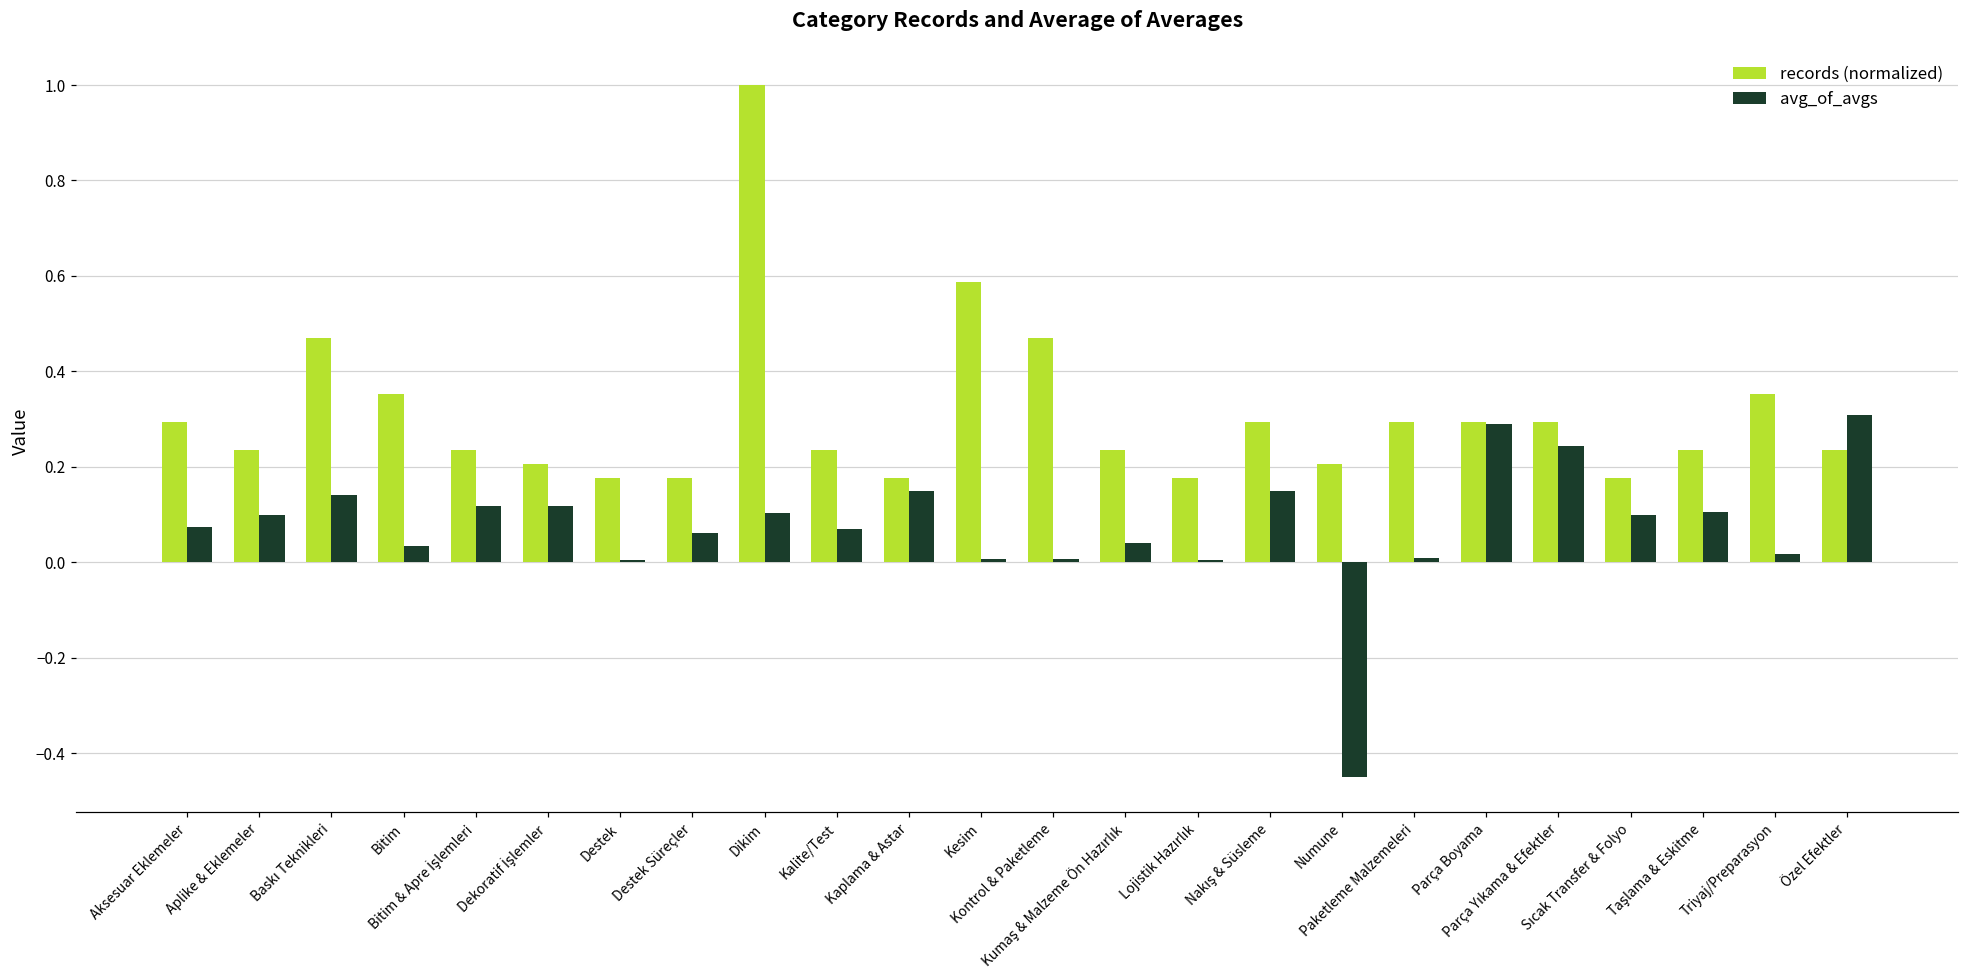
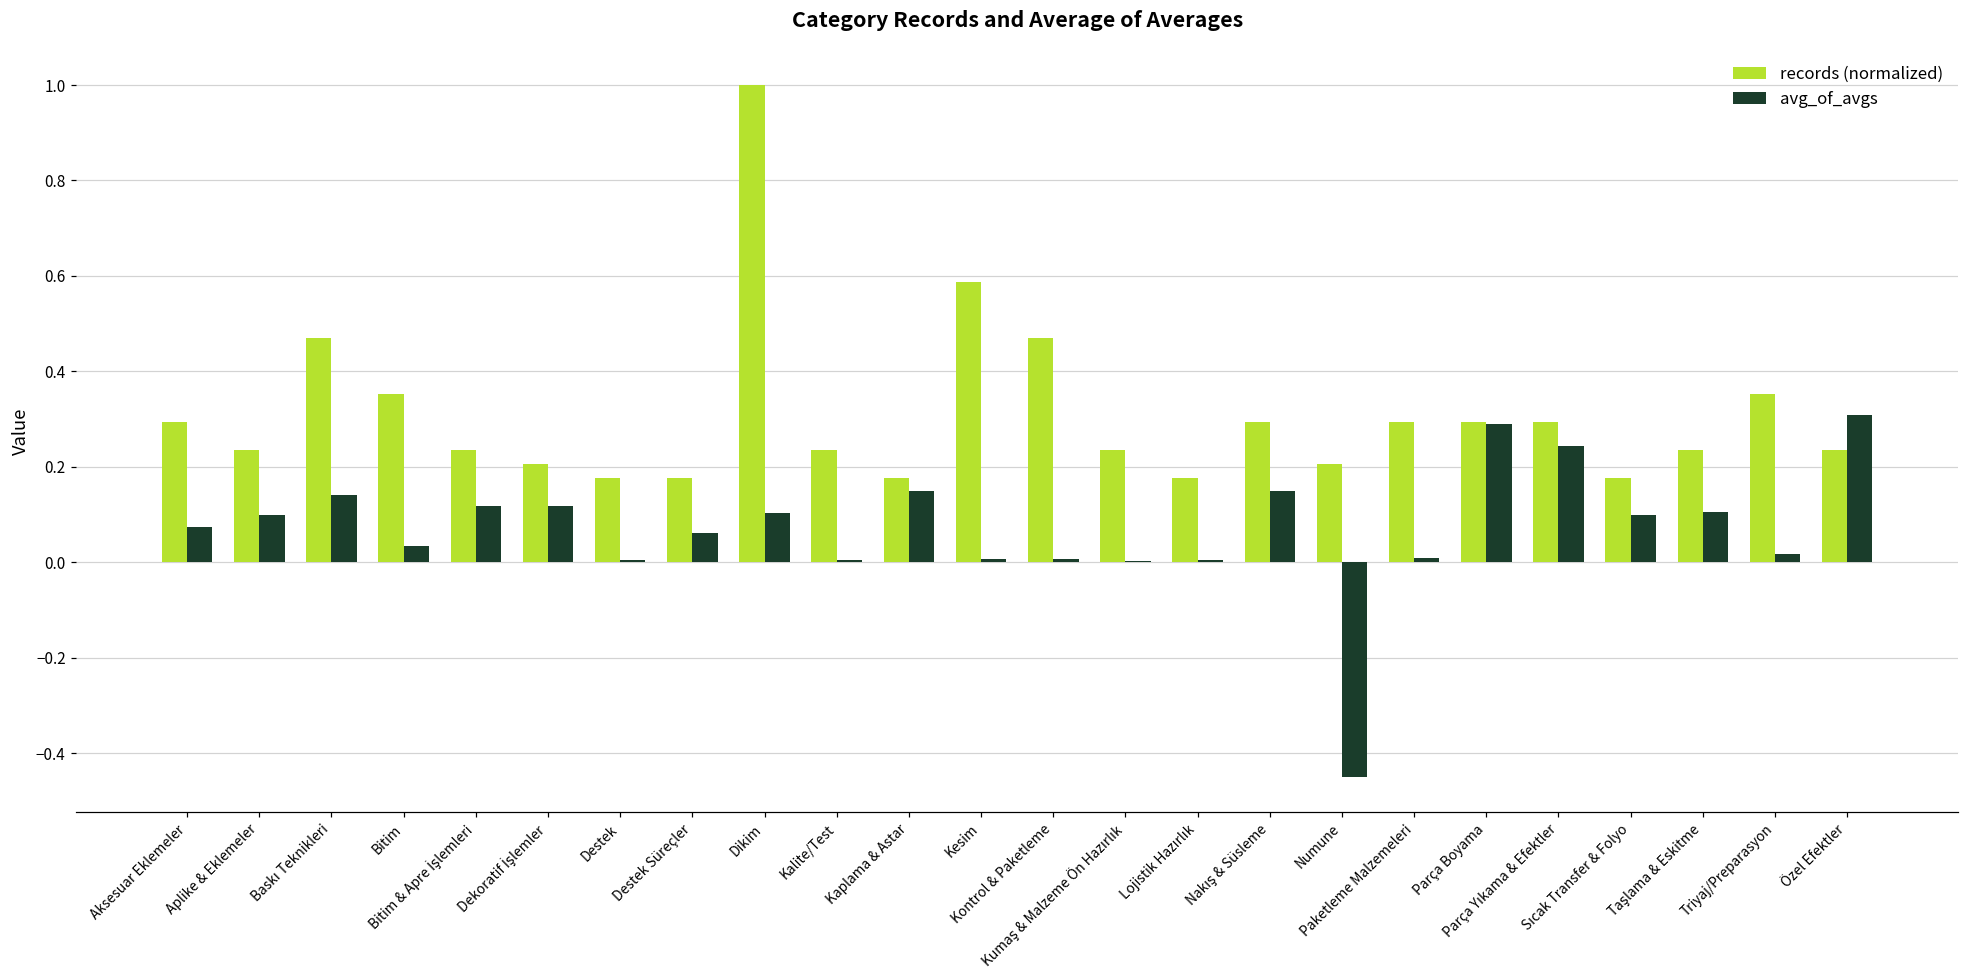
avg_of_avgs, Kalite/Test: 0.07 -> 0.00
avg_of_avgs, Kumaş & Malzeme Ön Hazırlık: 0.04 -> 0.00
